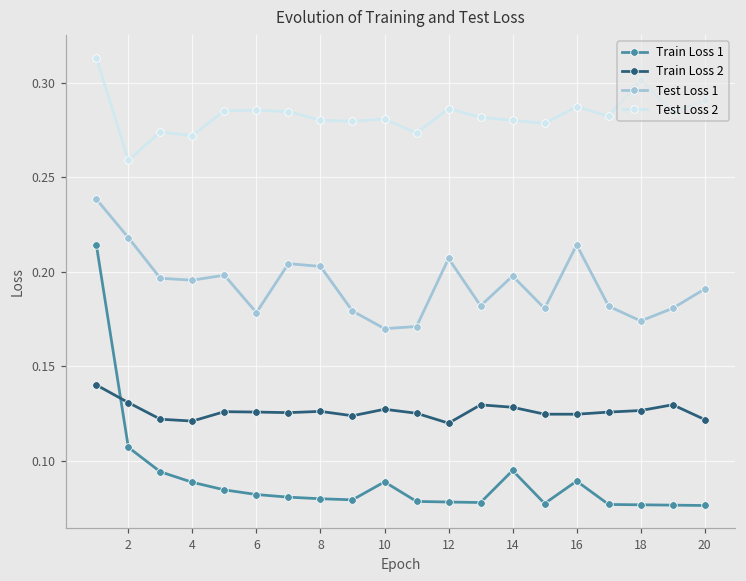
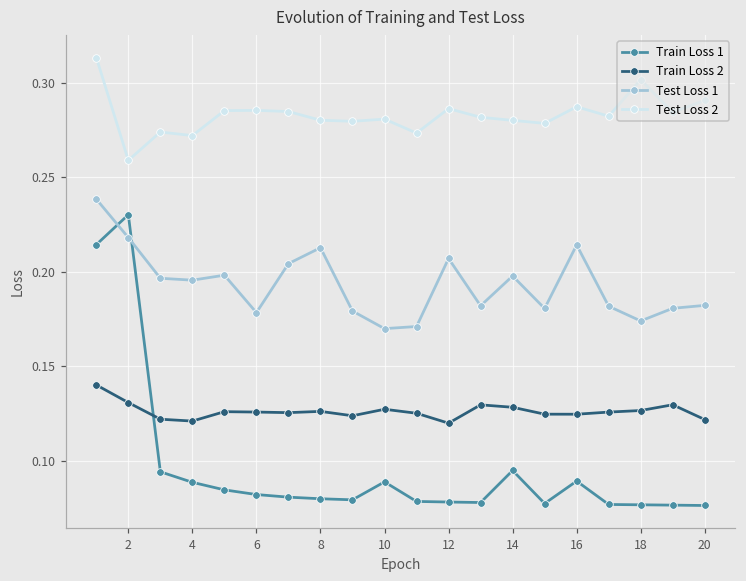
Train Loss 1, 2: 0.107 -> 0.230
Test Loss 1, 8: 0.203 -> 0.213
Test Loss 1, 20: 0.191 -> 0.182
